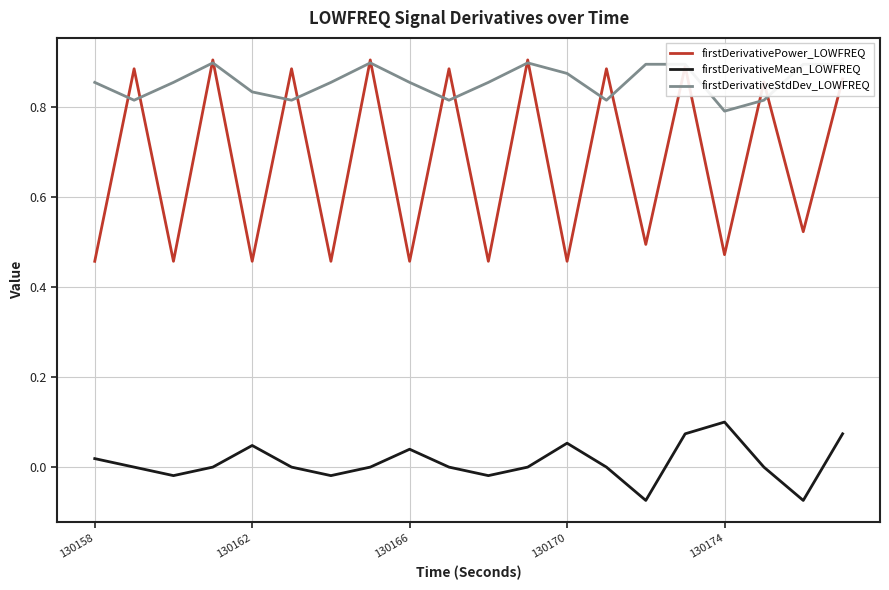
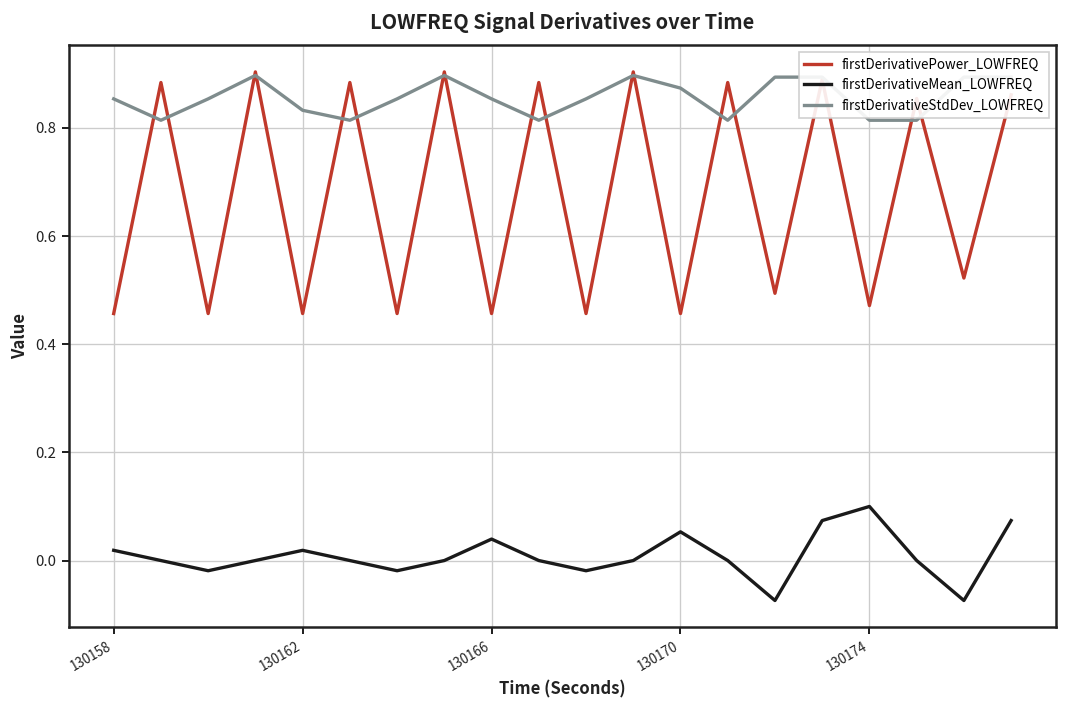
firstDerivativeMean_LOWFREQ, 130162: 0.05 -> 0.02
firstDerivativeStdDev_LOWFREQ, 130174: 0.79 -> 0.81
